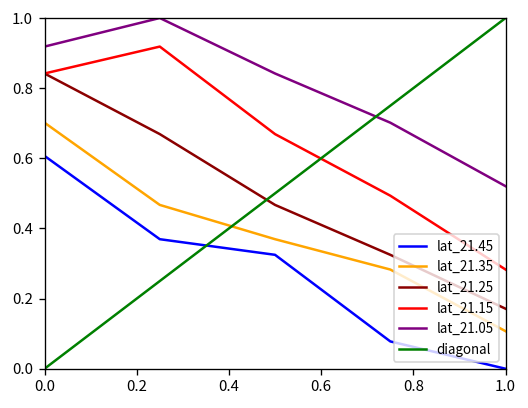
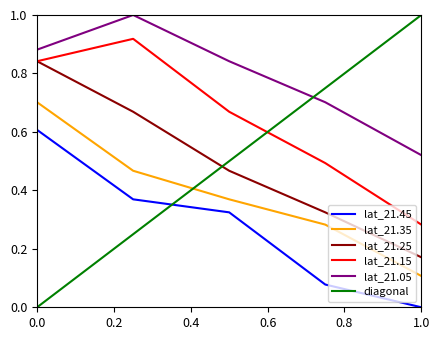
lat_21.05, 0.0: 0.92 -> 0.88
